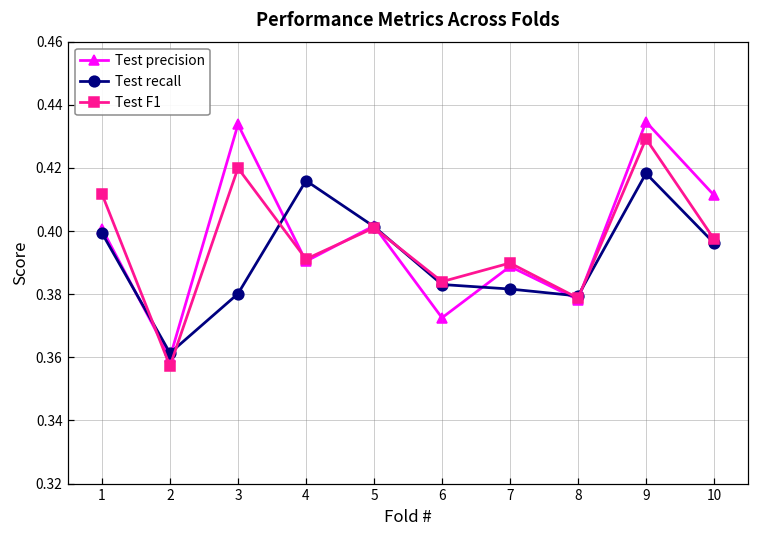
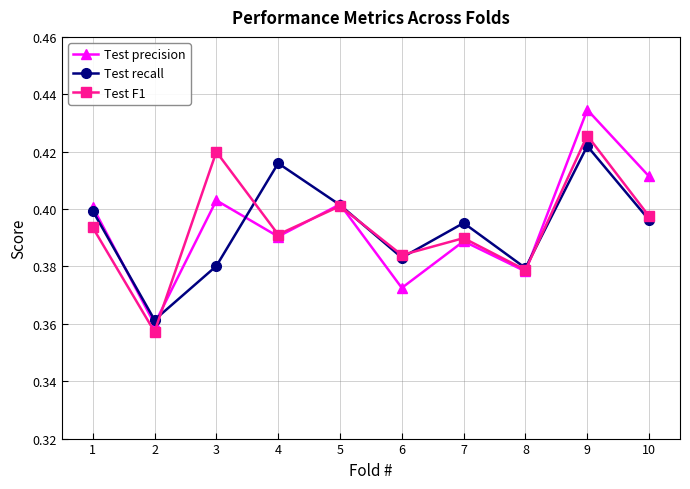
Test F1, 1: 0.412 -> 0.394
Test precision, 3: 0.434 -> 0.403
Test recall, 7: 0.382 -> 0.395
Test recall, 9: 0.418 -> 0.422
Test F1, 9: 0.429 -> 0.426
